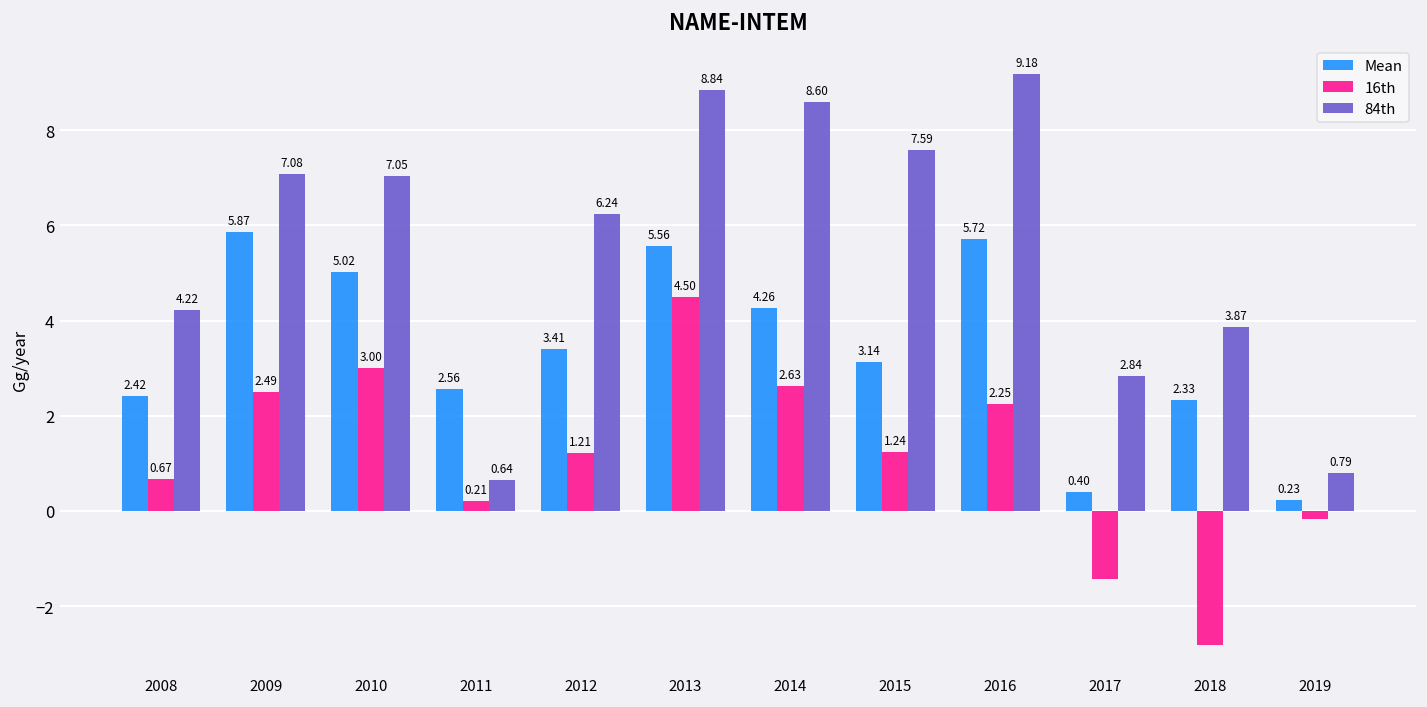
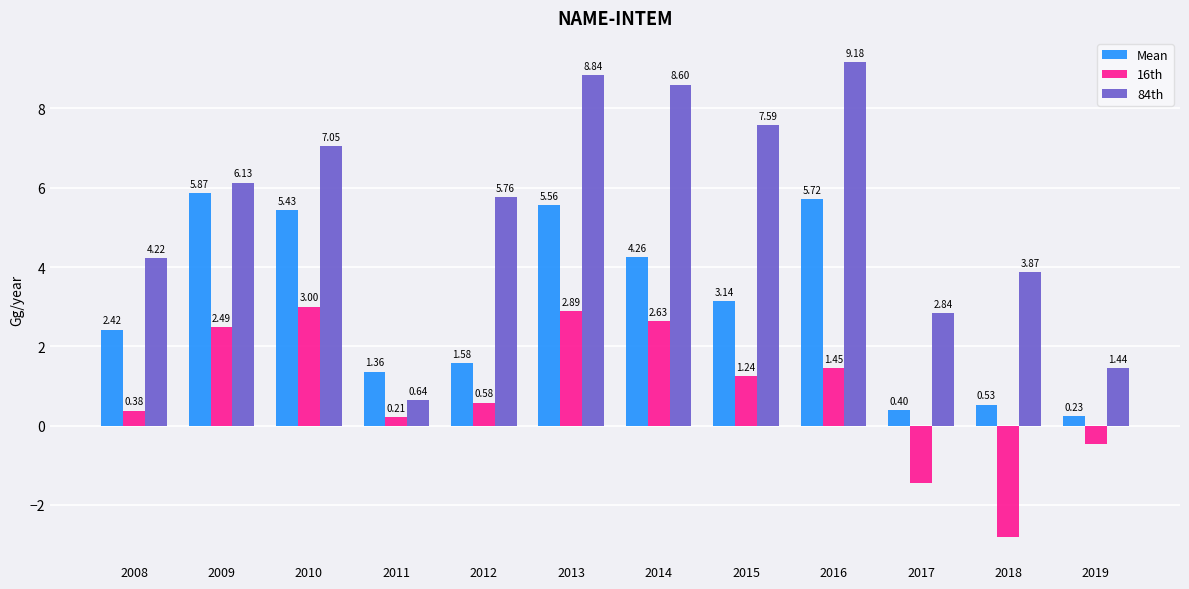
16th, 2008: 0.67 -> 0.38
84th, 2009: 7.08 -> 6.13
Mean, 2010: 5.02 -> 5.43
Mean, 2011: 2.56 -> 1.36
Mean, 2012: 3.41 -> 1.58
16th, 2012: 1.21 -> 0.58
84th, 2012: 6.24 -> 5.76
16th, 2013: 4.50 -> 2.89
16th, 2016: 2.25 -> 1.45
Mean, 2018: 2.33 -> 0.53
16th, 2019: -0.2 -> -0.5
84th, 2019: 0.79 -> 1.44
